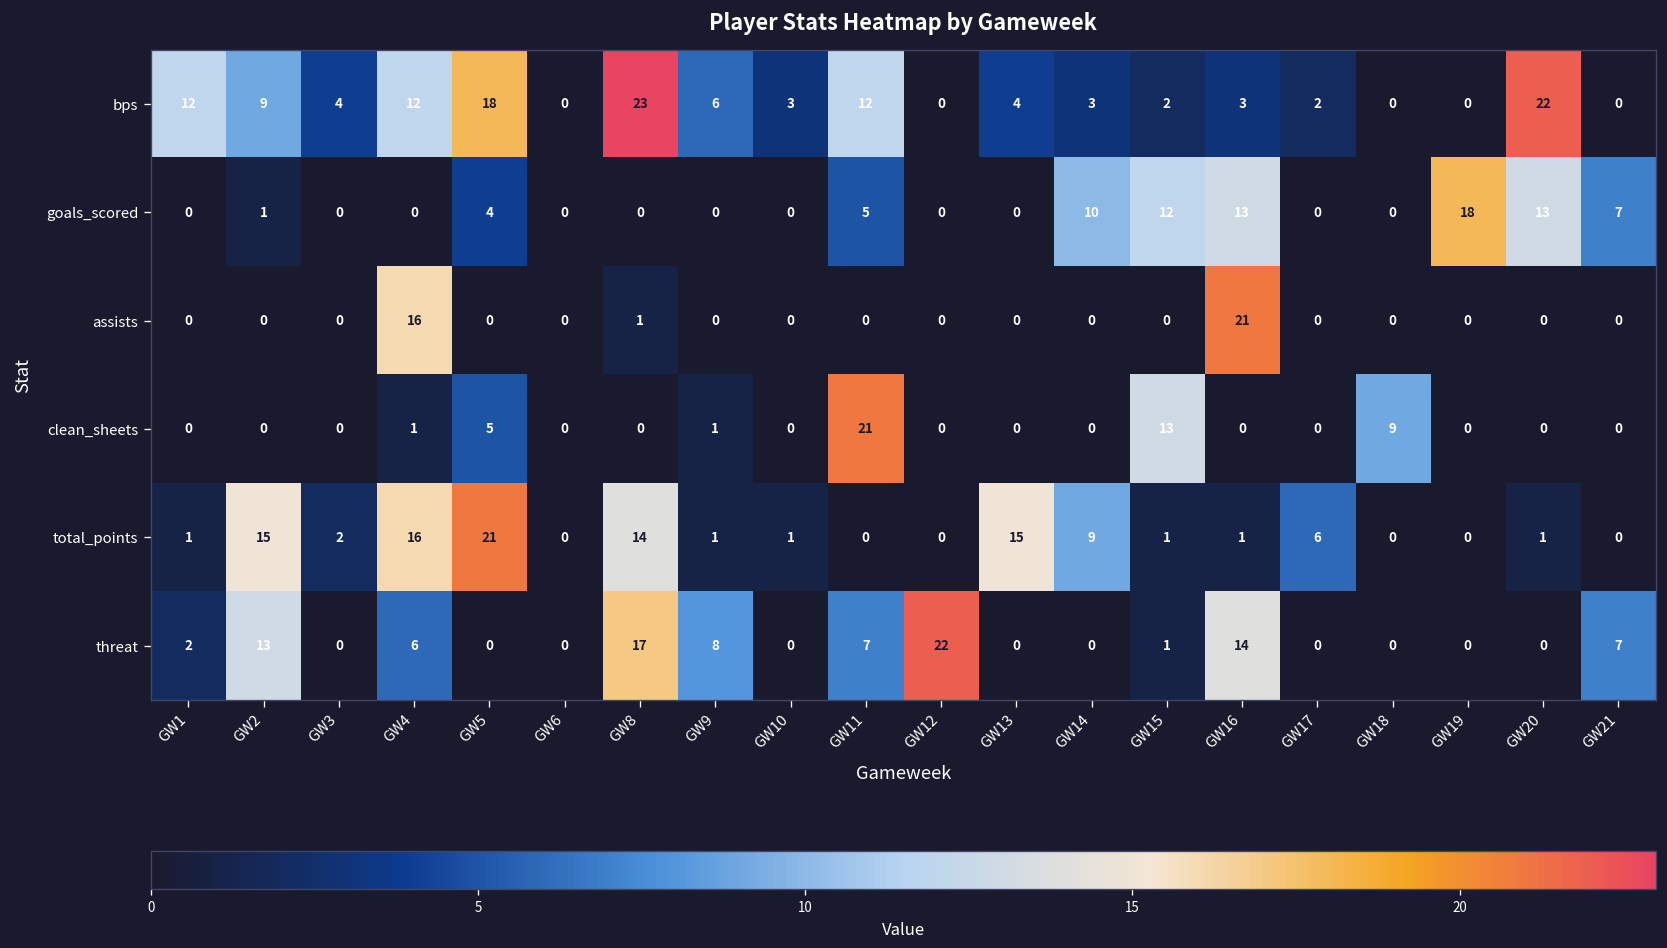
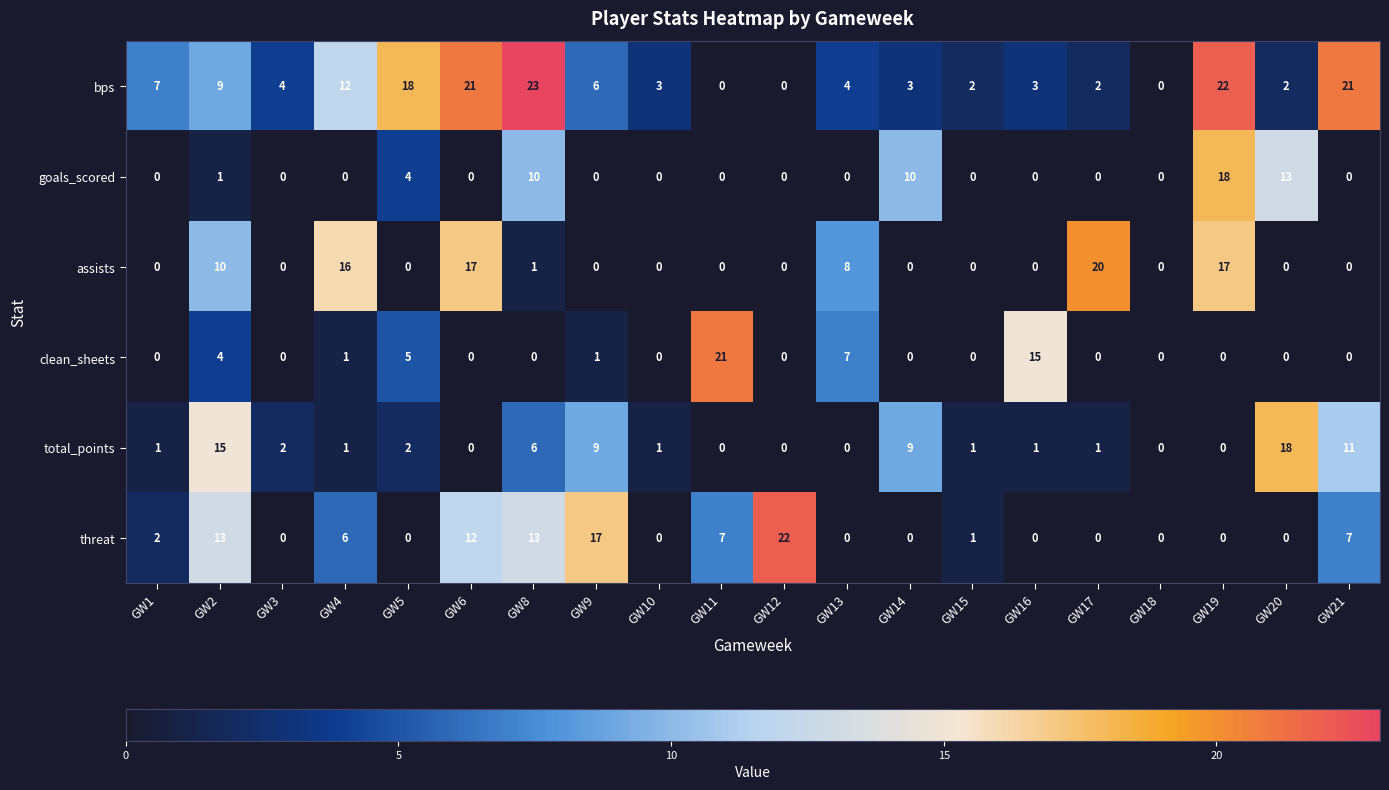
bps, GW1: 12 -> 7
bps, GW6: 0 -> 21
bps, GW11: 12 -> 0
bps, GW19: 0 -> 22
bps, GW20: 22 -> 2
bps, GW21: 0 -> 21
goals_scored, GW8: 0 -> 10
goals_scored, GW11: 5 -> 0
goals_scored, GW15: 12 -> 0
goals_scored, GW16: 13 -> 0
goals_scored, GW21: 7 -> 0
assists, GW2: 0 -> 10
assists, GW6: 0 -> 17
assists, GW13: 0 -> 8
assists, GW16: 21 -> 0
assists, GW17: 0 -> 20
assists, GW19: 0 -> 17
clean_sheets, GW2: 0 -> 4
clean_sheets, GW13: 0 -> 7
clean_sheets, GW15: 13 -> 0
clean_sheets, GW16: 0 -> 15
clean_sheets, GW18: 9 -> 0
total_points, GW4: 16 -> 1
total_points, GW5: 21 -> 2
total_points, GW8: 14 -> 6
total_points, GW9: 1 -> 9
total_points, GW13: 15 -> 0
total_points, GW17: 6 -> 1
total_points, GW20: 1 -> 18
total_points, GW21: 0 -> 11
threat, GW6: 0 -> 12
threat, GW8: 17 -> 13
threat, GW9: 8 -> 17
threat, GW16: 14 -> 0
